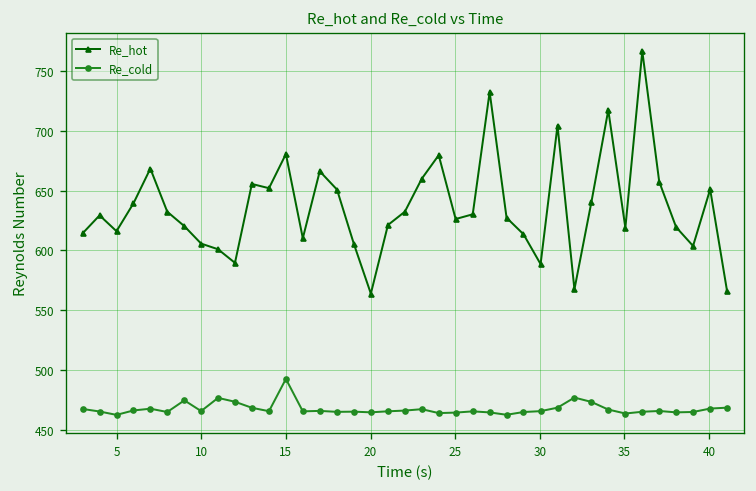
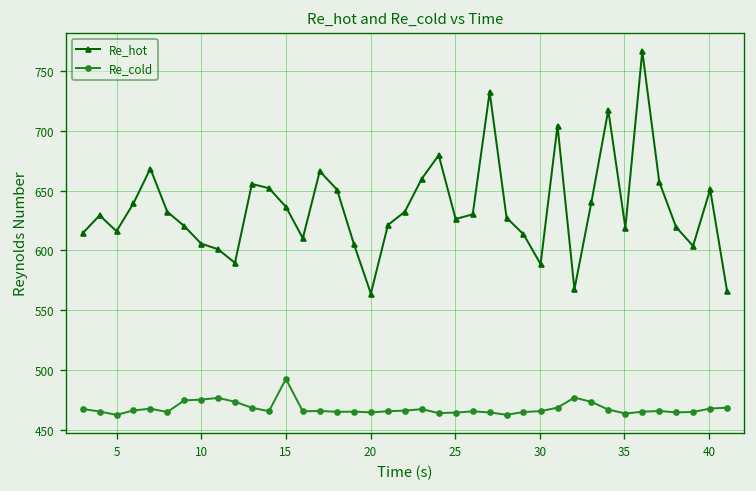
Re_cold, 10: 470 -> 480
Re_hot, 15: 680 -> 640
